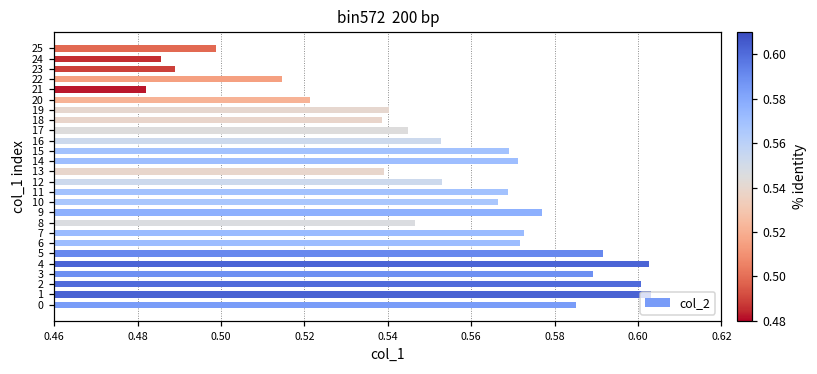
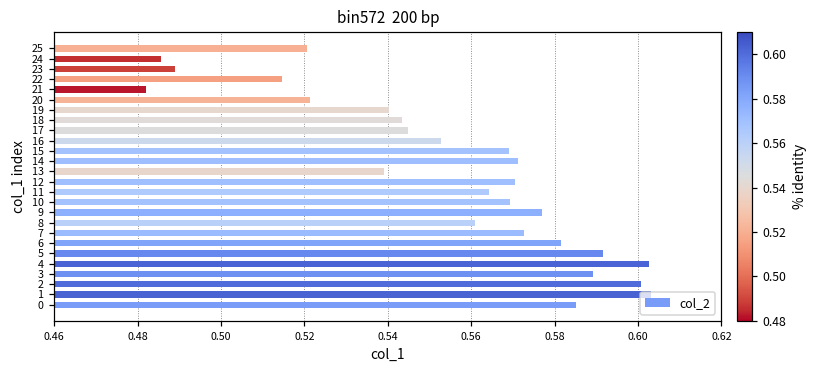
25: 0.499 -> 0.521
18: 0.539 -> 0.543
12: 0.553 -> 0.570
11: 0.569 -> 0.564
10: 0.567 -> 0.569
8: 0.547 -> 0.561
6: 0.572 -> 0.582
